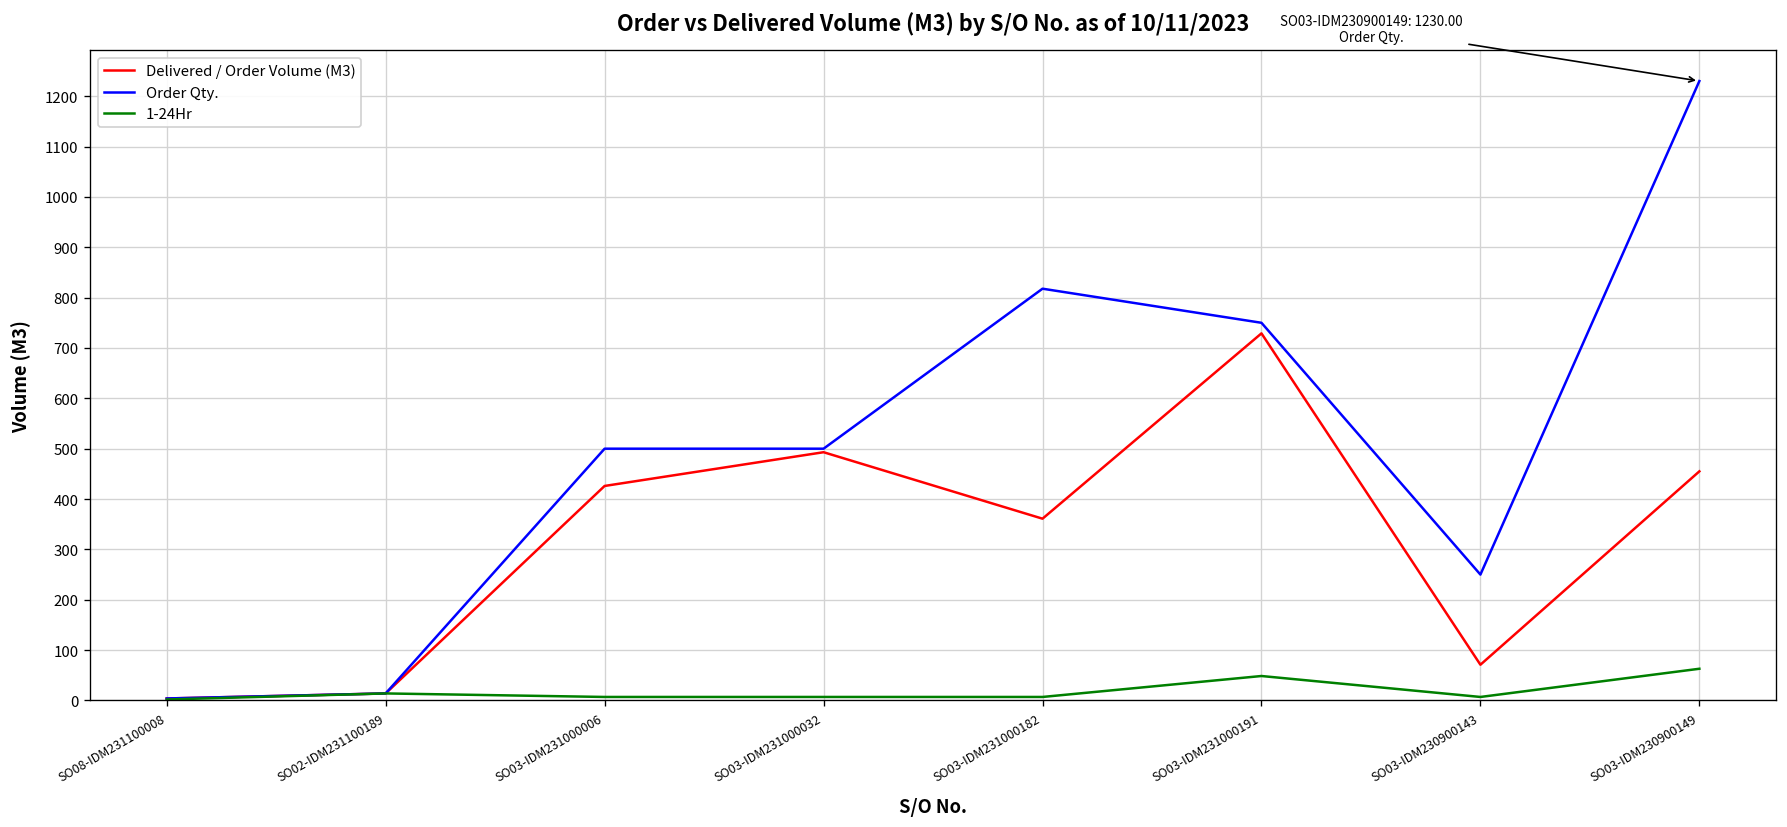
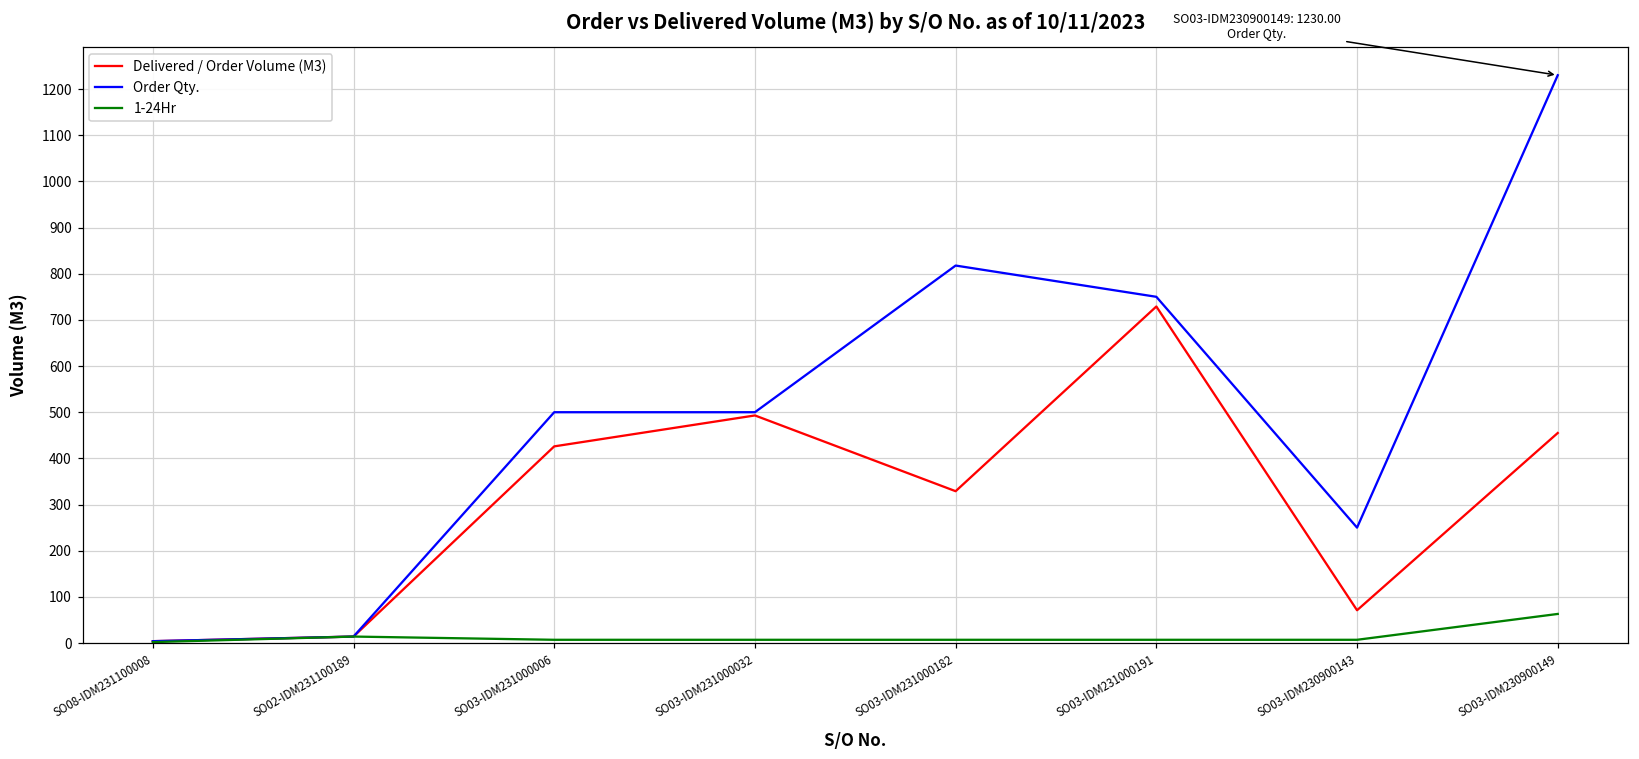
Delivered / Order Volume (M3), SO03-IDM231000182: 360 -> 330
1-24Hr, SO03-IDM231000191: 50 -> 10
